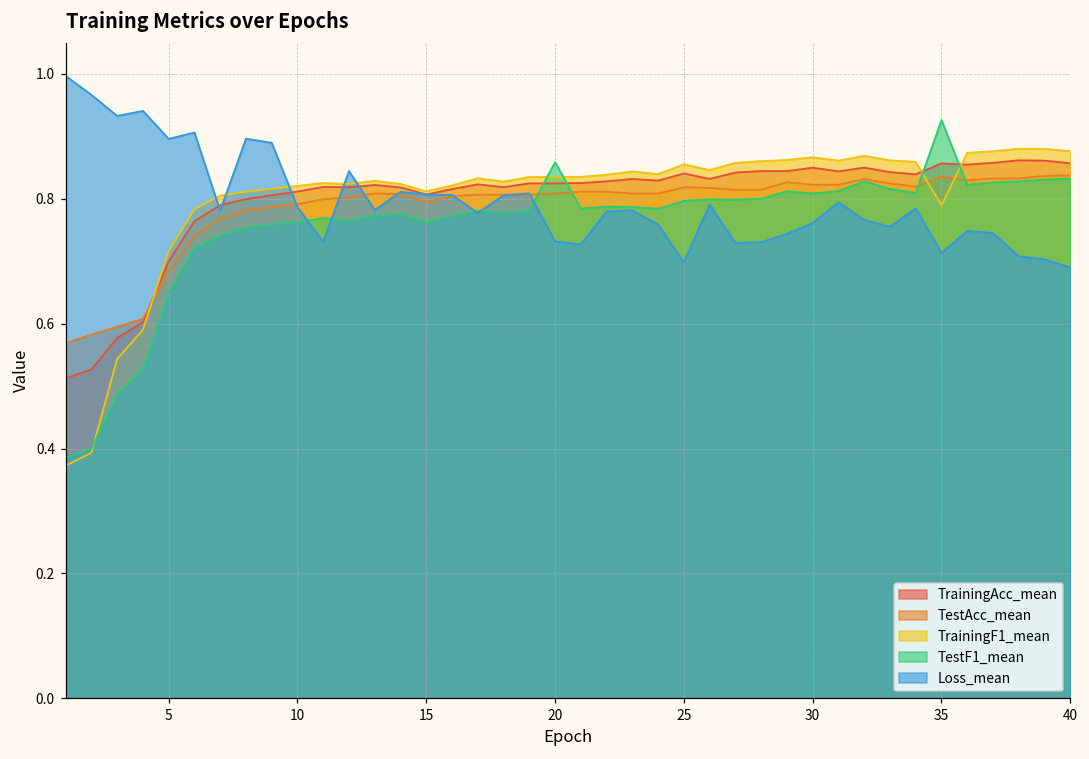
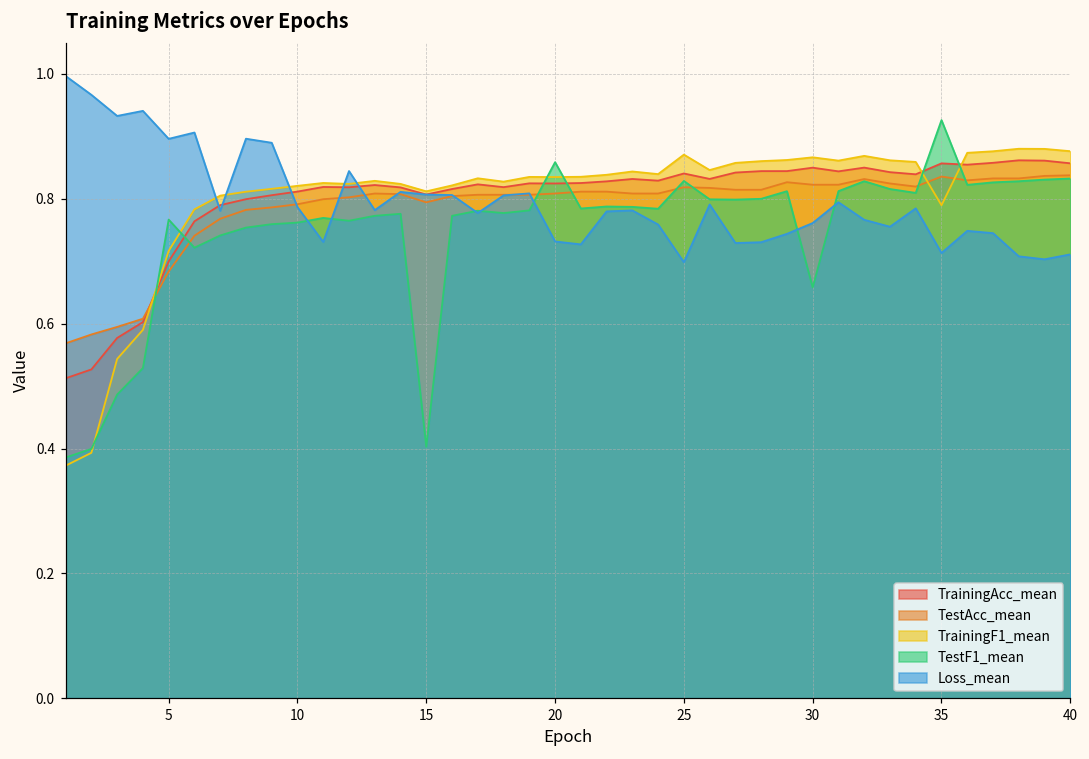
TestF1_mean, 5: 0.65 -> 0.77
TestF1_mean, 15: 0.76 -> 0.40
TrainingF1_mean, 25: 0.86 -> 0.87
TestF1_mean, 25: 0.80 -> 0.83
TestF1_mean, 30: 0.81 -> 0.66
Loss_mean, 40: 0.69 -> 0.71
